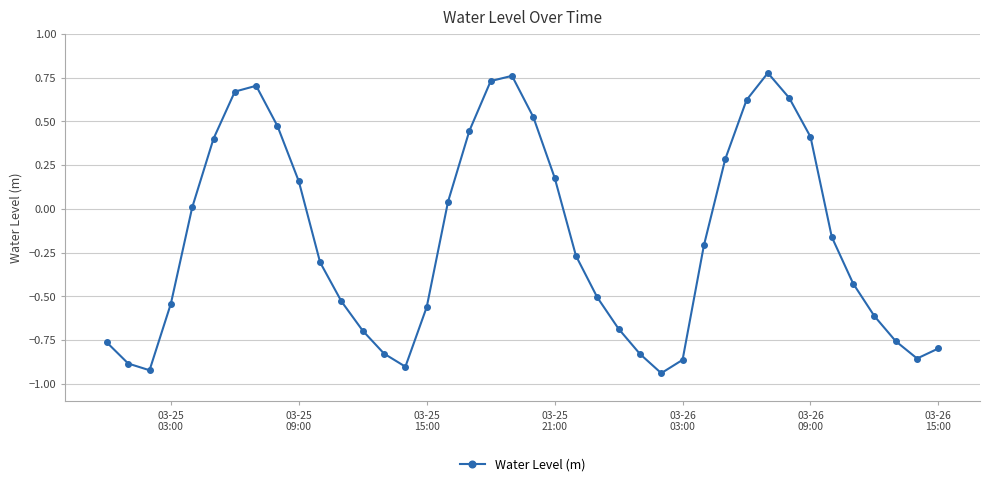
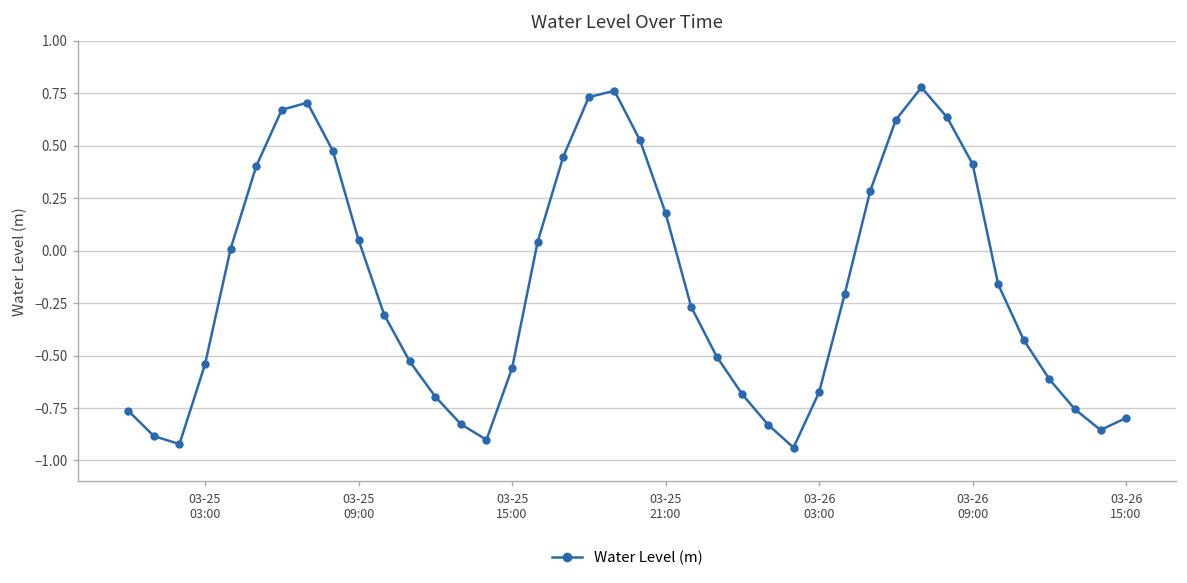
03-25 09:00: 0.16 -> 0.05
03-26 03:00: -0.86 -> -0.67
